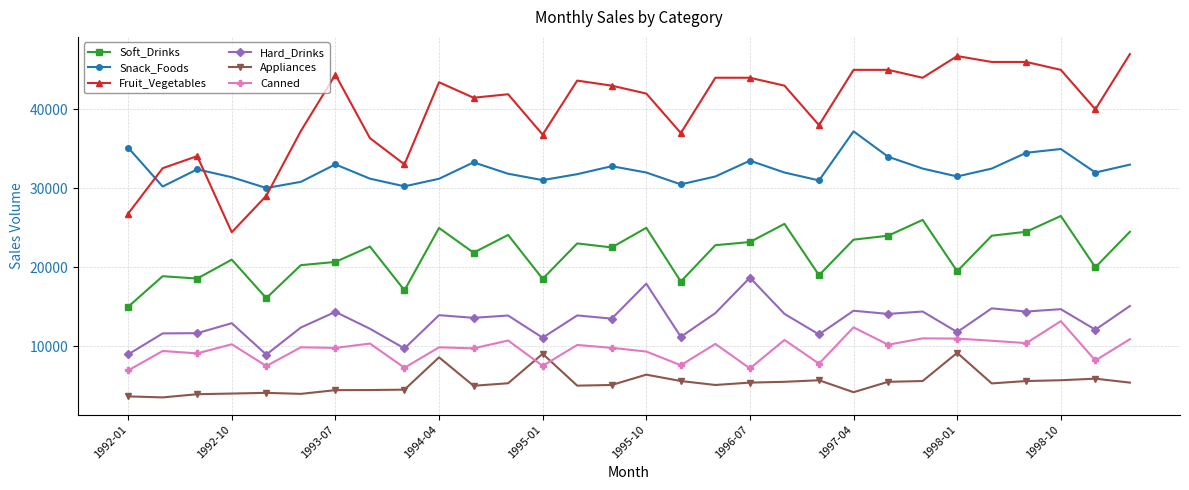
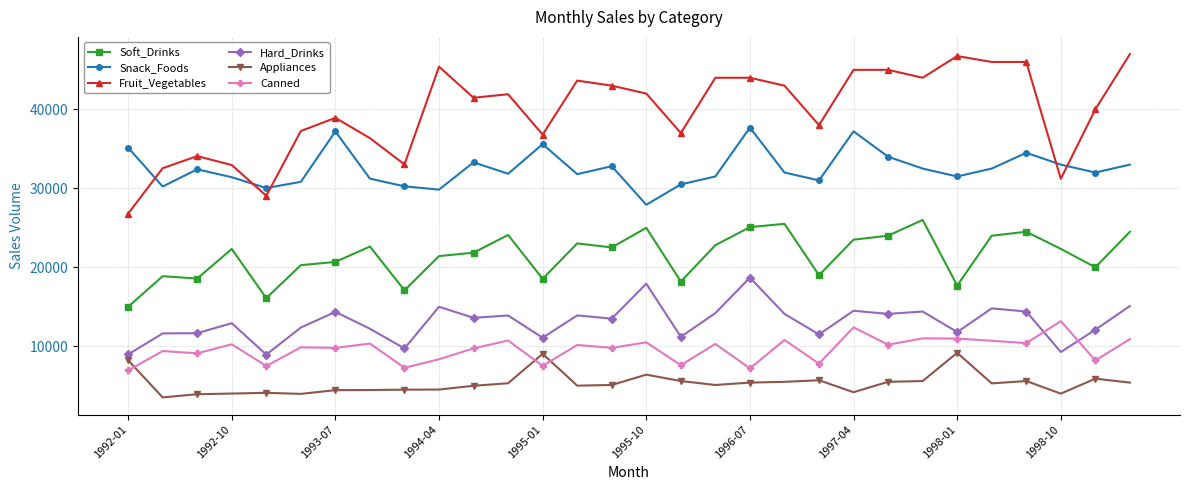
Appliances, 1992-01: 4000 -> 8000
Soft_Drinks, 1992-10: 21000 -> 22000
Fruit_Vegetables, 1992-10: 24000 -> 33000
Snack_Foods, 1993-07: 33000 -> 37000
Fruit_Vegetables, 1993-07: 44000 -> 39000
Soft_Drinks, 1994-04: 25000 -> 21000
Snack_Foods, 1994-04: 31000 -> 30000
Fruit_Vegetables, 1994-04: 43000 -> 45000
Hard_Drinks, 1994-04: 14000 -> 15000
Appliances, 1994-04: 9000 -> 5000
Canned, 1994-04: 10000 -> 8000
Snack_Foods, 1995-01: 31000 -> 36000
Snack_Foods, 1995-10: 32000 -> 28000
Canned, 1995-10: 9000 -> 11000
Soft_Drinks, 1996-07: 23000 -> 25000
Snack_Foods, 1996-07: 34000 -> 38000
Soft_Drinks, 1998-01: 20000 -> 18000
Soft_Drinks, 1998-10: 27000 -> 22000
Snack_Foods, 1998-10: 35000 -> 33000
Fruit_Vegetables, 1998-10: 45000 -> 31000
Hard_Drinks, 1998-10: 15000 -> 9000
Appliances, 1998-10: 6000 -> 4000
